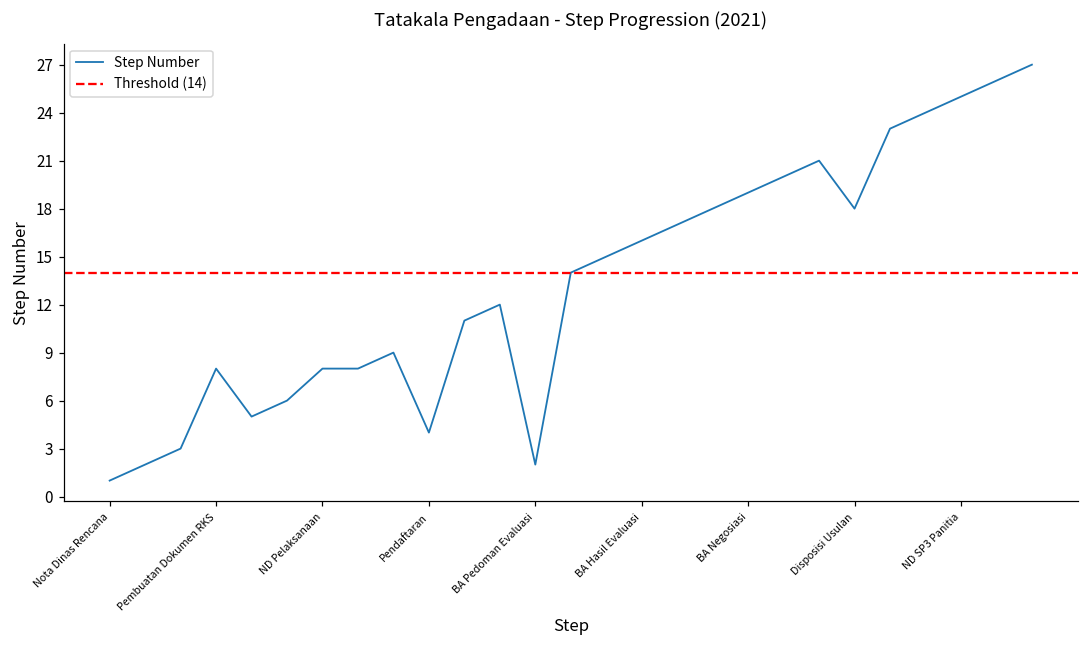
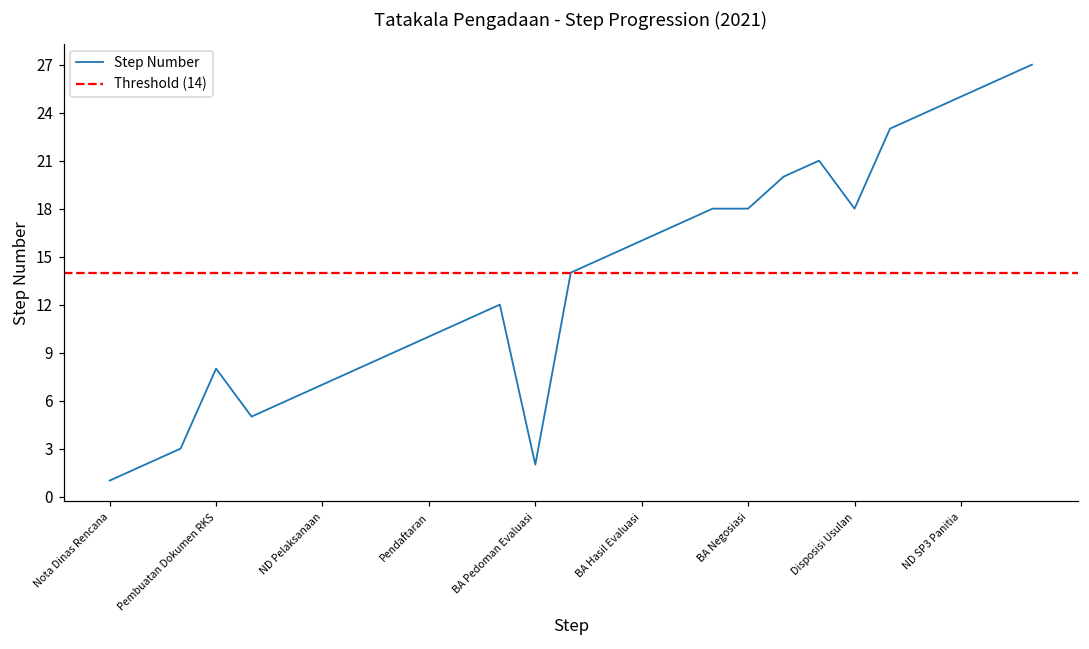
ND Pelaksanaan: 8 -> 7
Pendaftaran: 4 -> 10
BA Negosiasi: 19 -> 18
